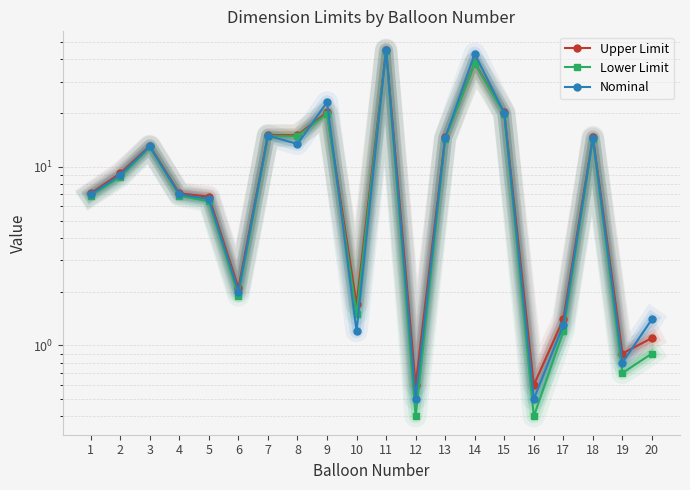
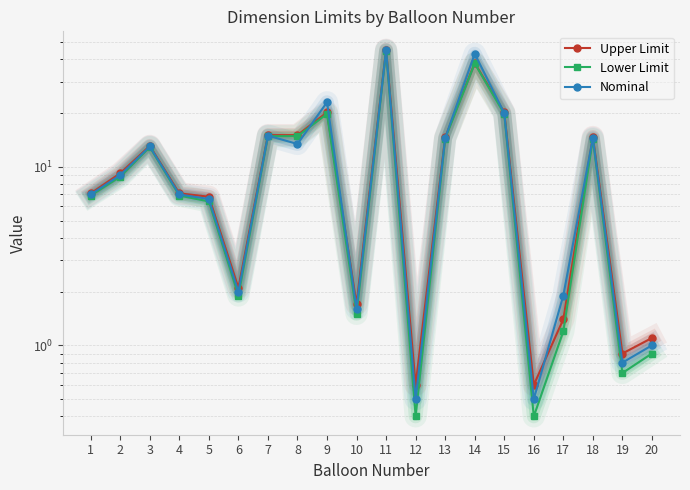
Nominal, 10: 1.2 -> 1.6
Nominal, 17: 1.3 -> 1.9
Nominal, 20: 1.4 -> 1.0
